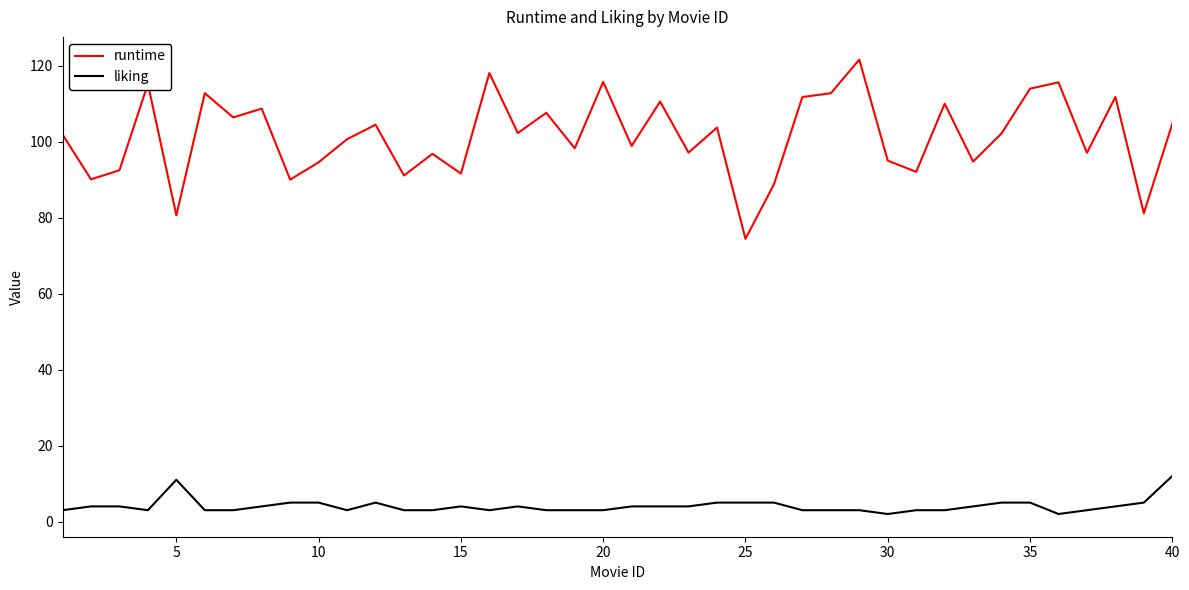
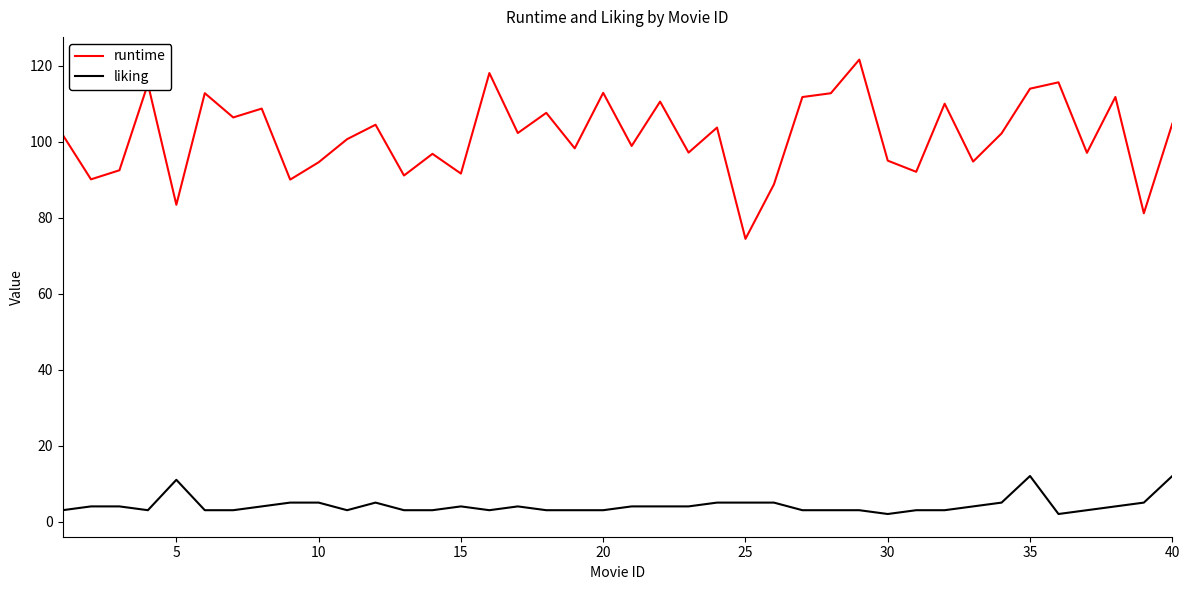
runtime, 5: 81 -> 83
runtime, 20: 116 -> 113
liking, 35: 5 -> 12
